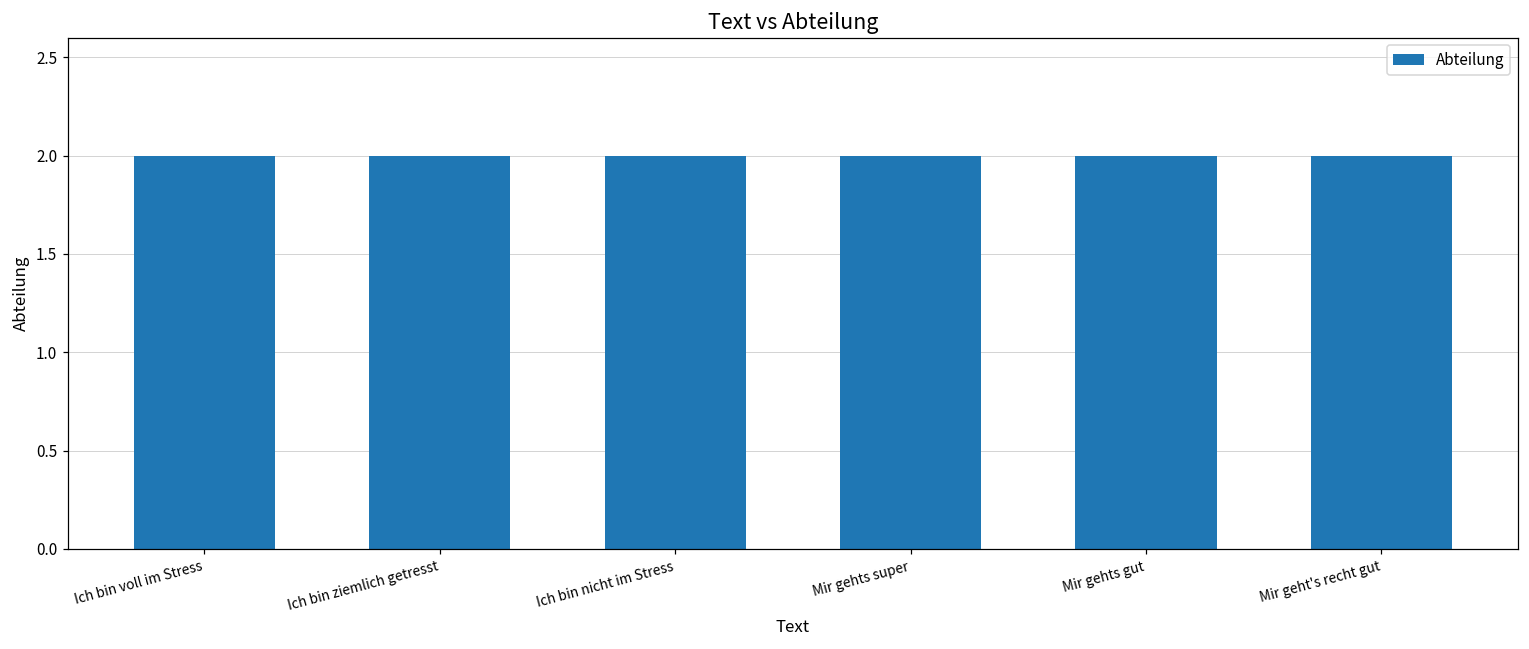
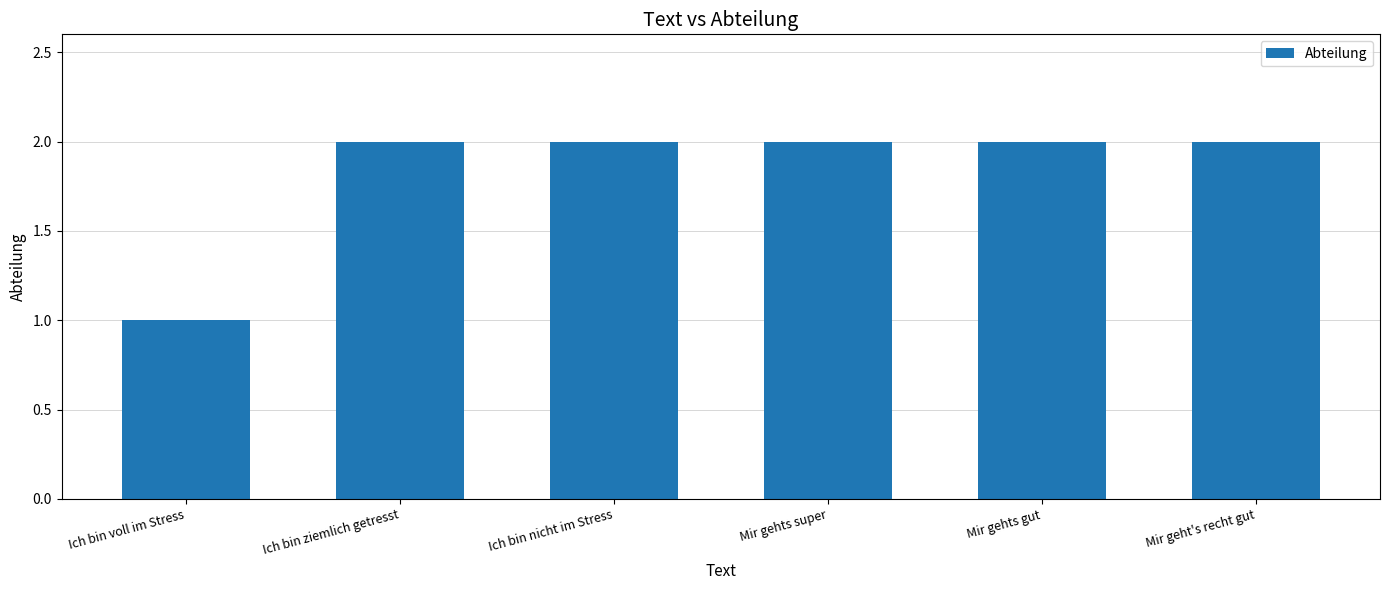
Ich bin voll im Stress: 2 -> 1
